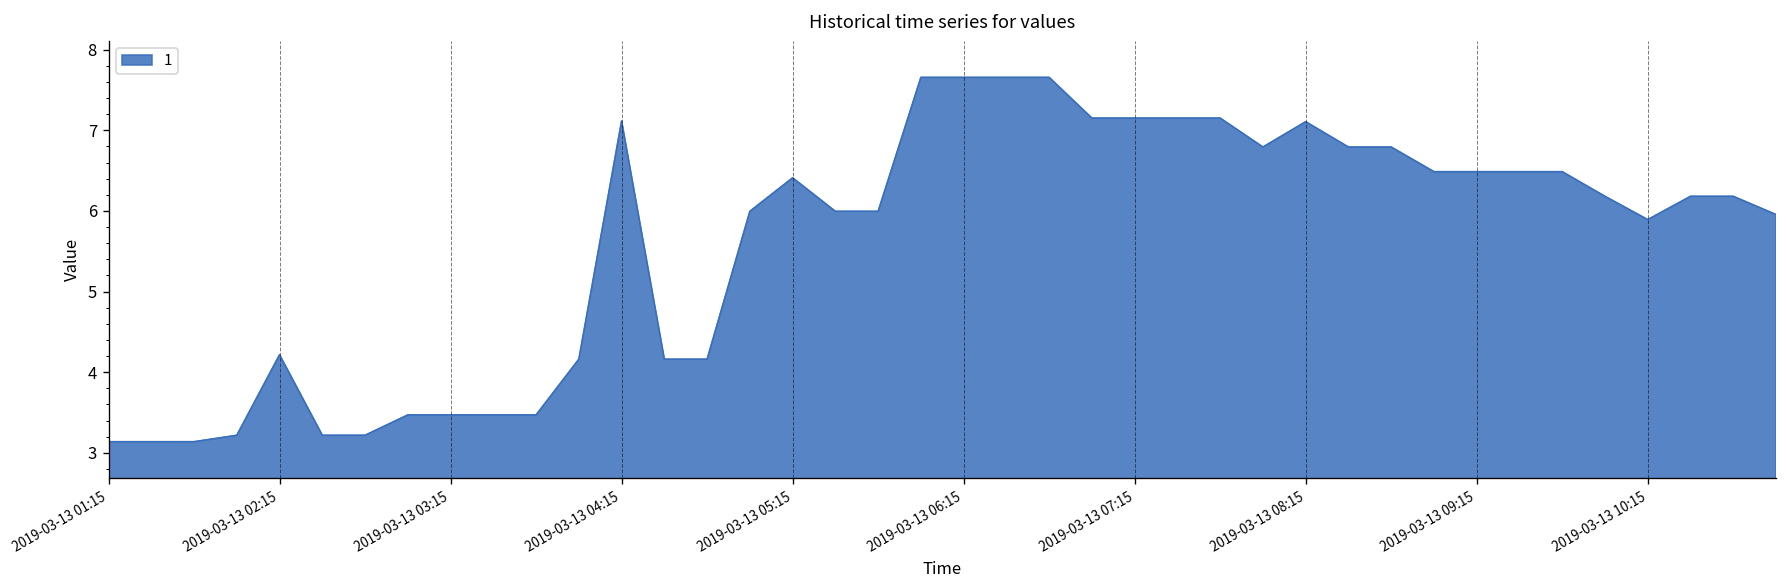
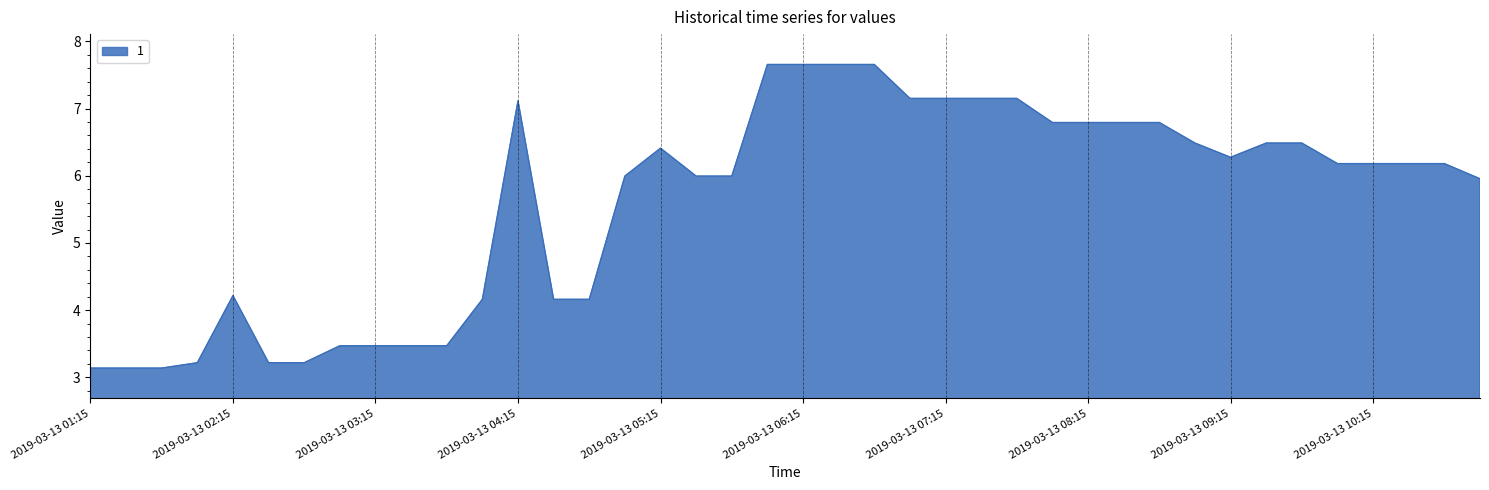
2019-03-13 08:15: 7.1 -> 6.8
2019-03-13 09:15: 6.5 -> 6.3
2019-03-13 10:15: 5.9 -> 6.2
